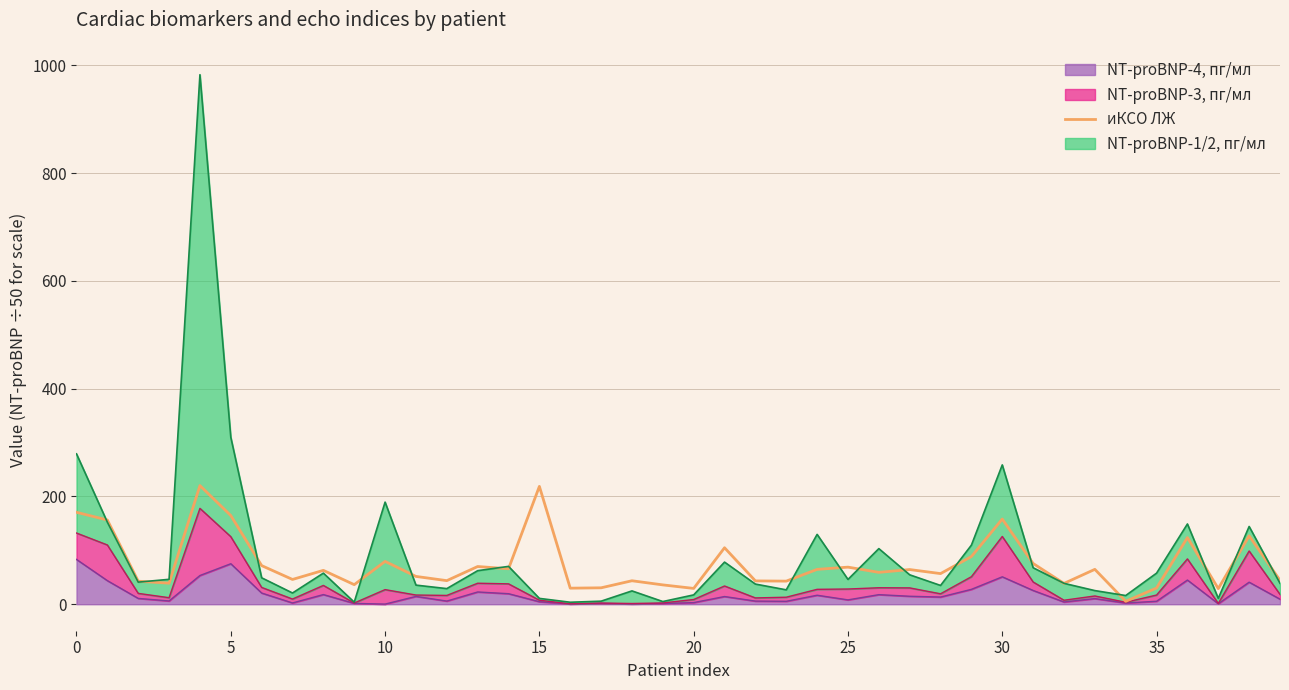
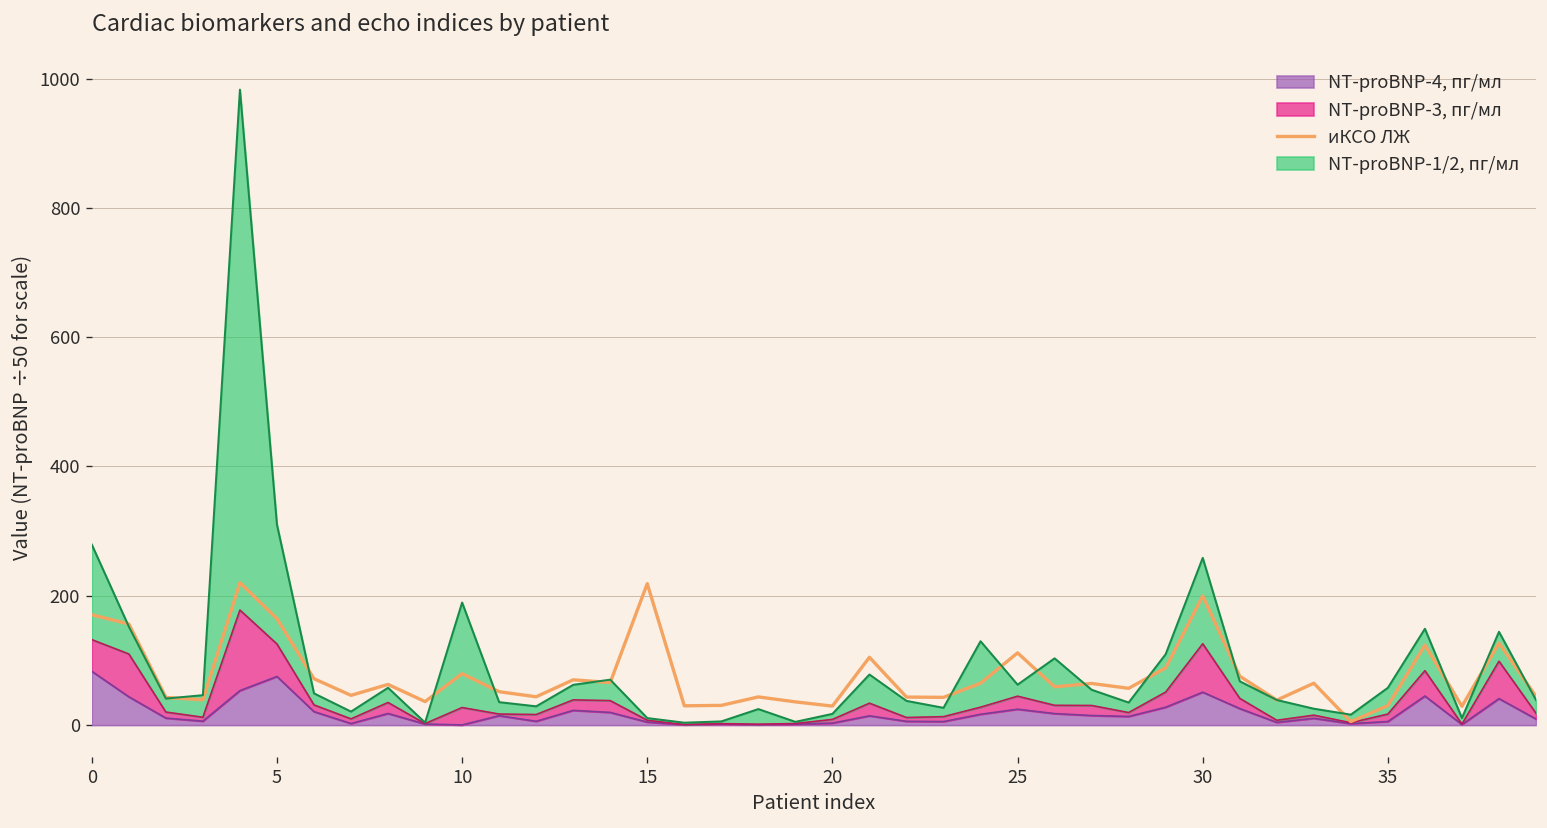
NT-proBNP-4, пг/мл, 25: 10 -> 20
иКСО ЛЖ, 25: 40 -> 70
иКСО ЛЖ, 30: 30 -> 70
